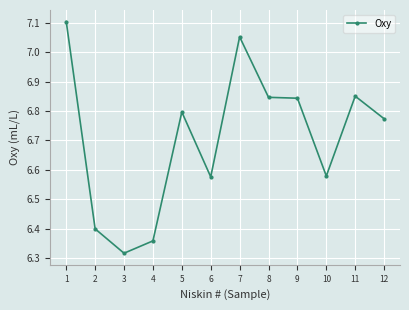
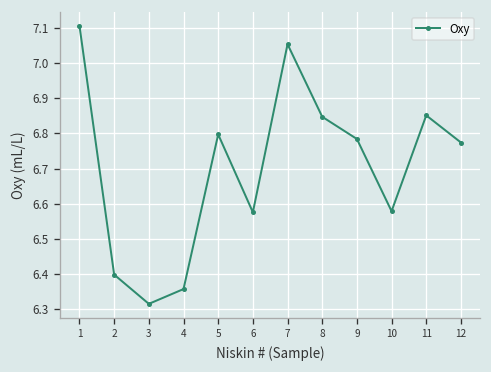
9: 6.84 -> 6.78
